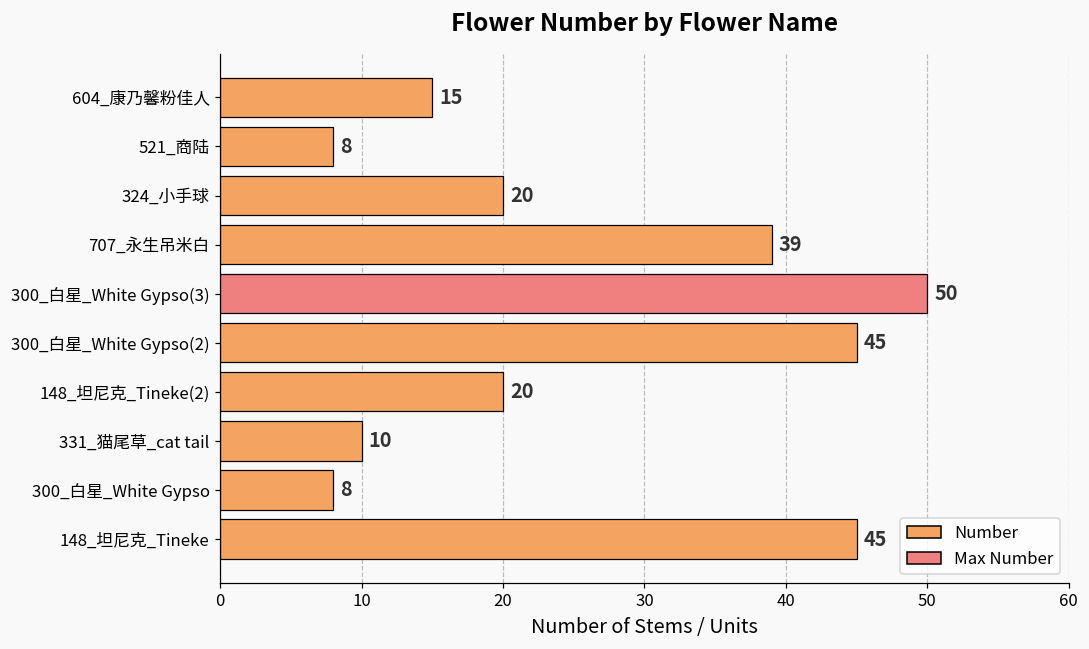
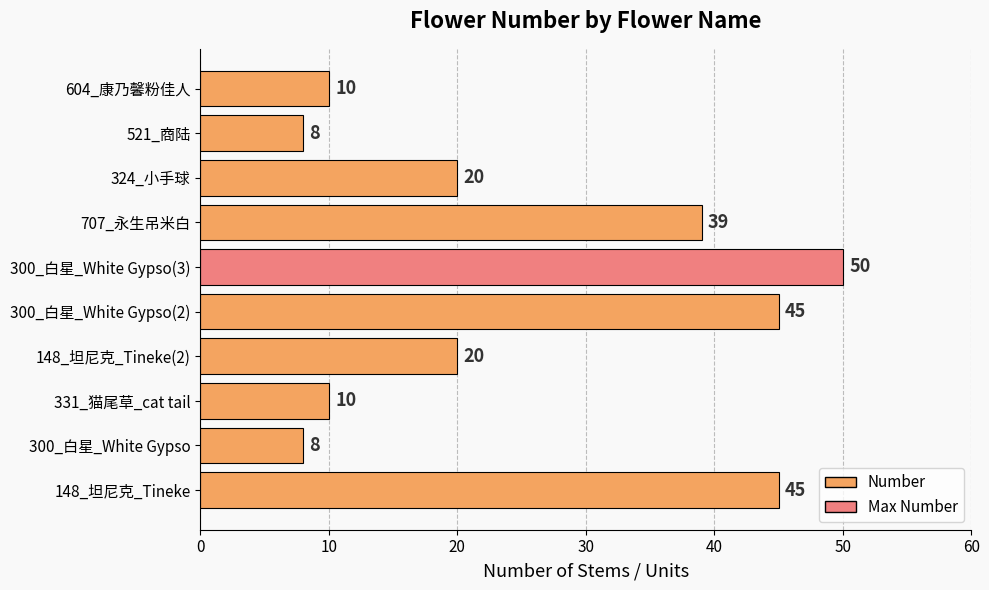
604_康乃馨粉佳人: 15 -> 10
